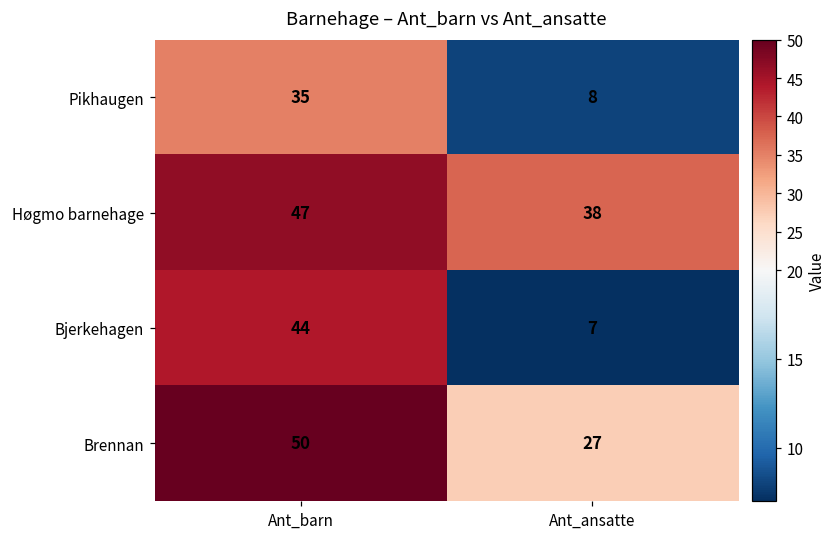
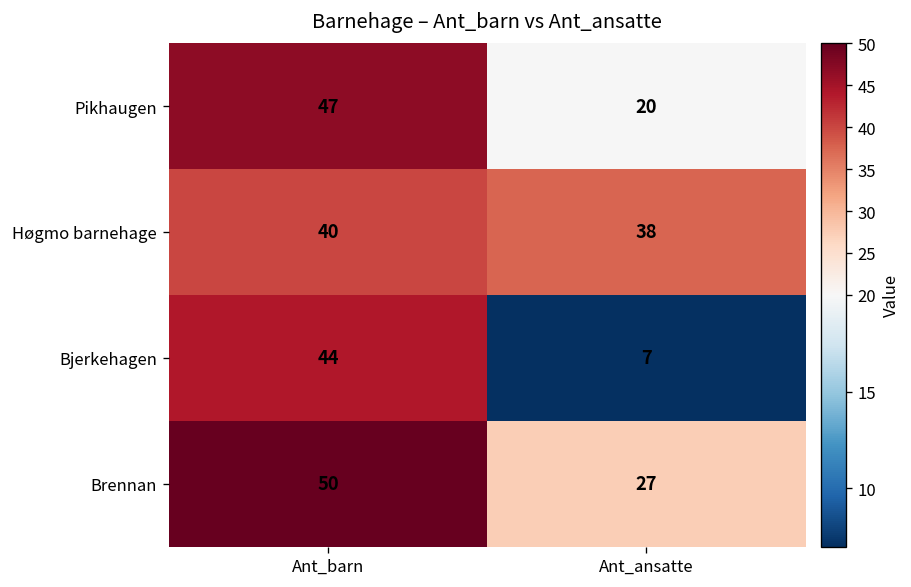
Pikhaugen, Ant_barn: 35 -> 47
Pikhaugen, Ant_ansatte: 8 -> 20
Høgmo barnehage, Ant_barn: 47 -> 40
